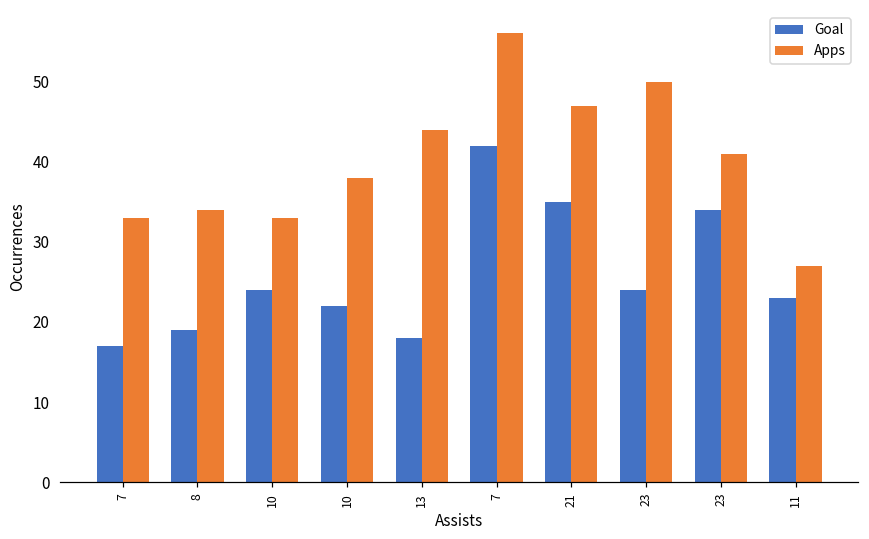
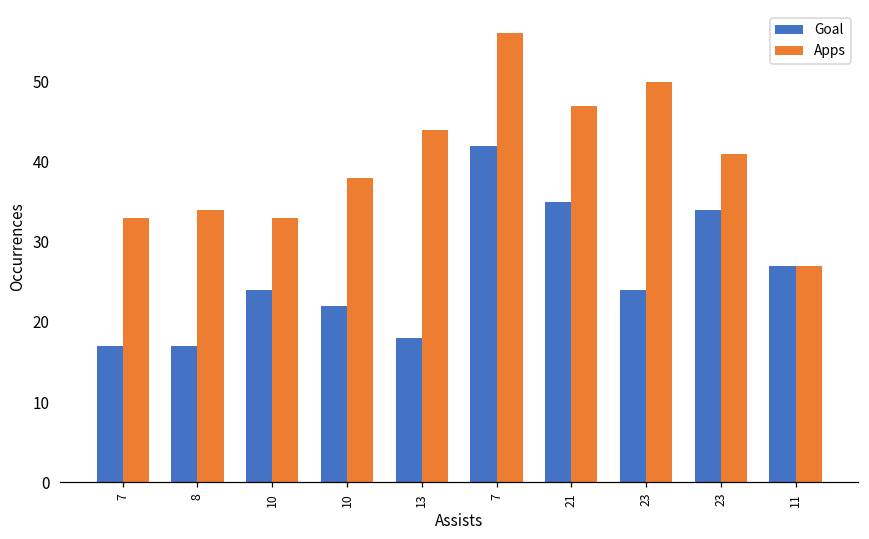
Goal, 8: 19 -> 17
Goal, 11: 23 -> 27
